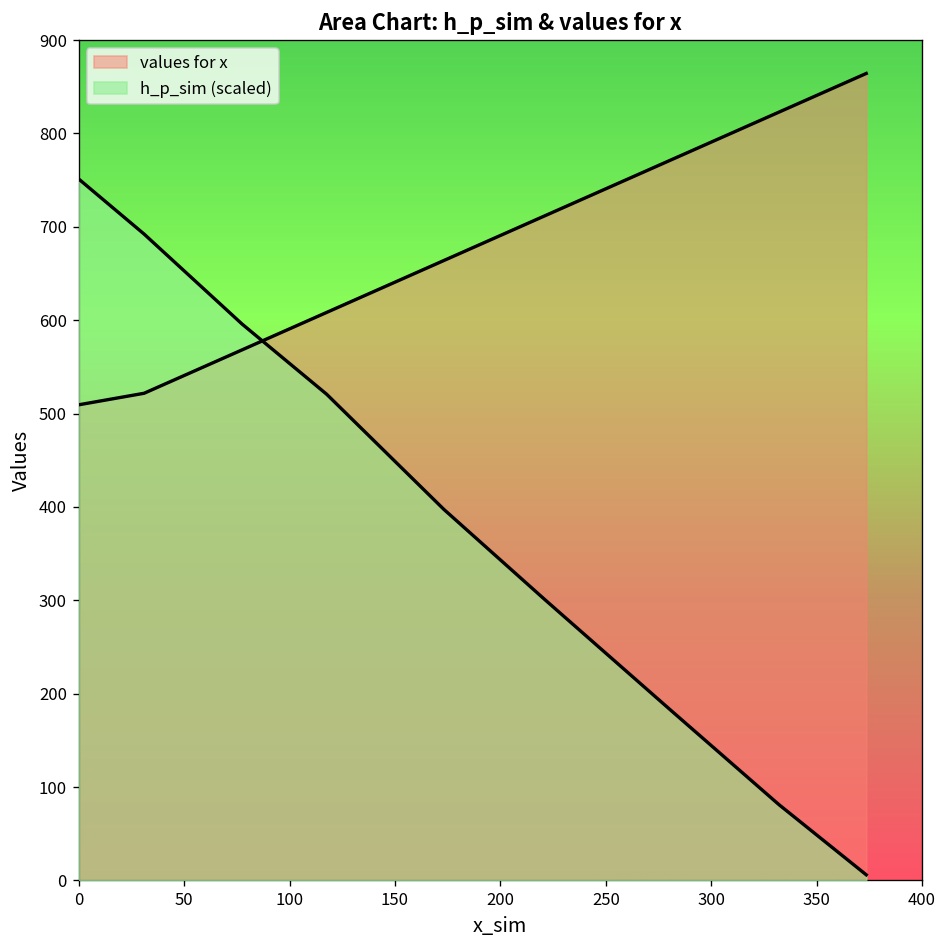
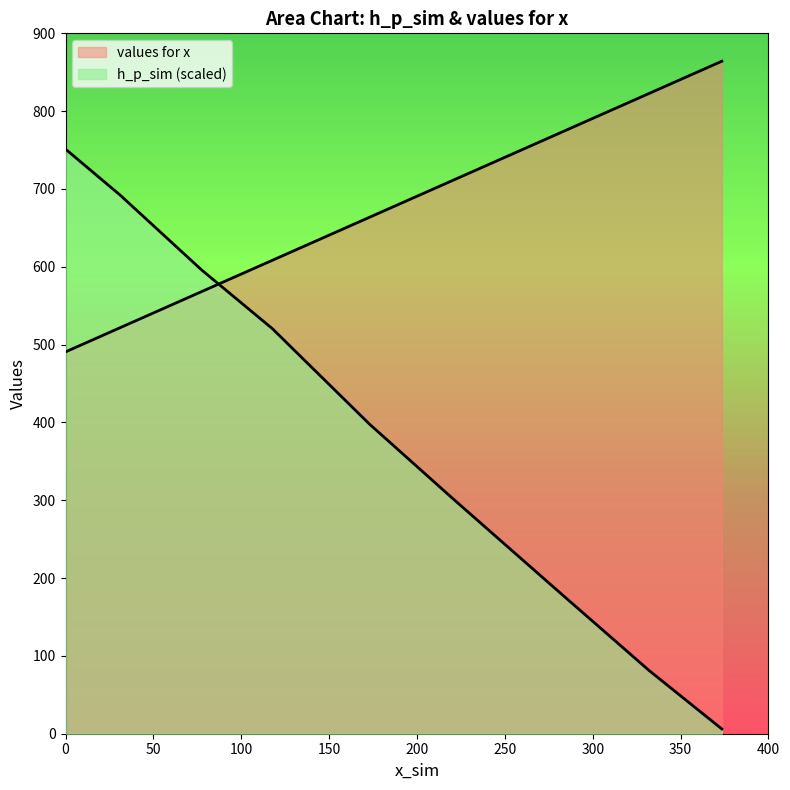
values for x, 0: 510 -> 490
